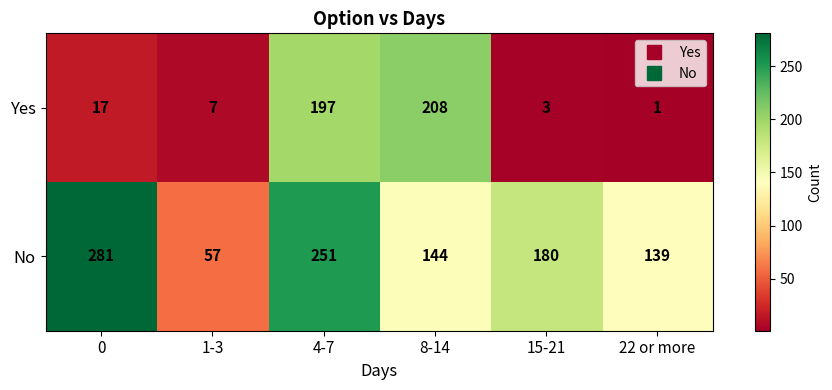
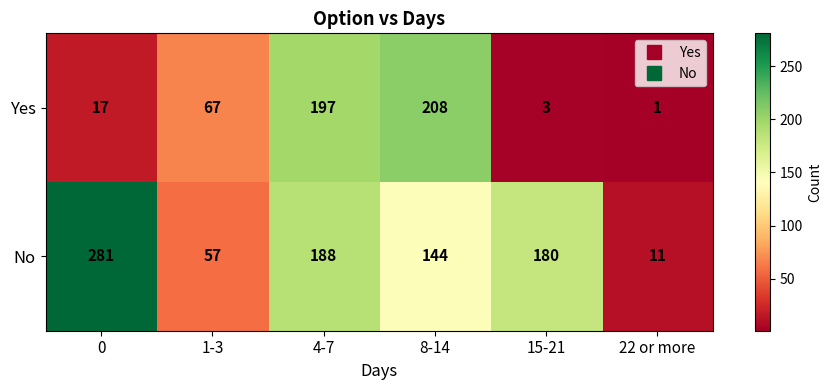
Yes, 1-3: 7 -> 67
No, 4-7: 251 -> 188
No, 22 or more: 139 -> 11
